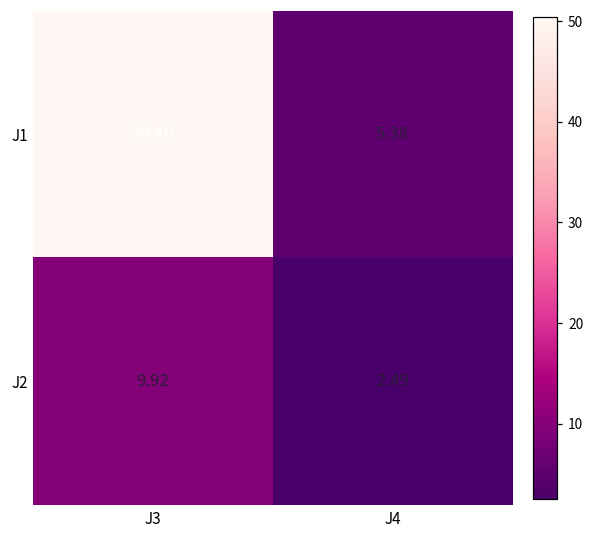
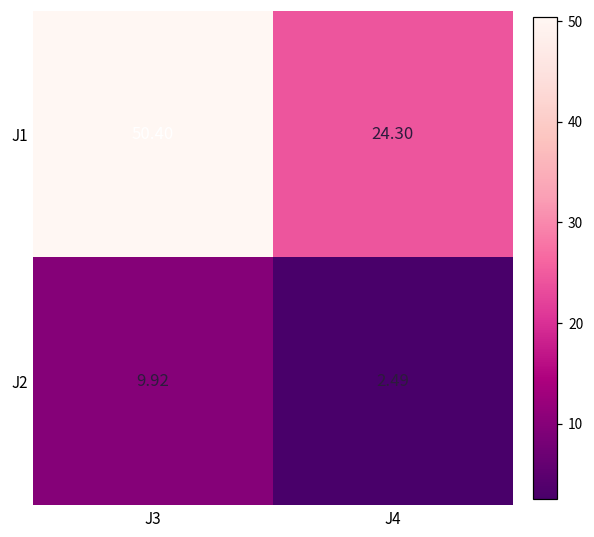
J1, J4: 5.38 -> 24.30
